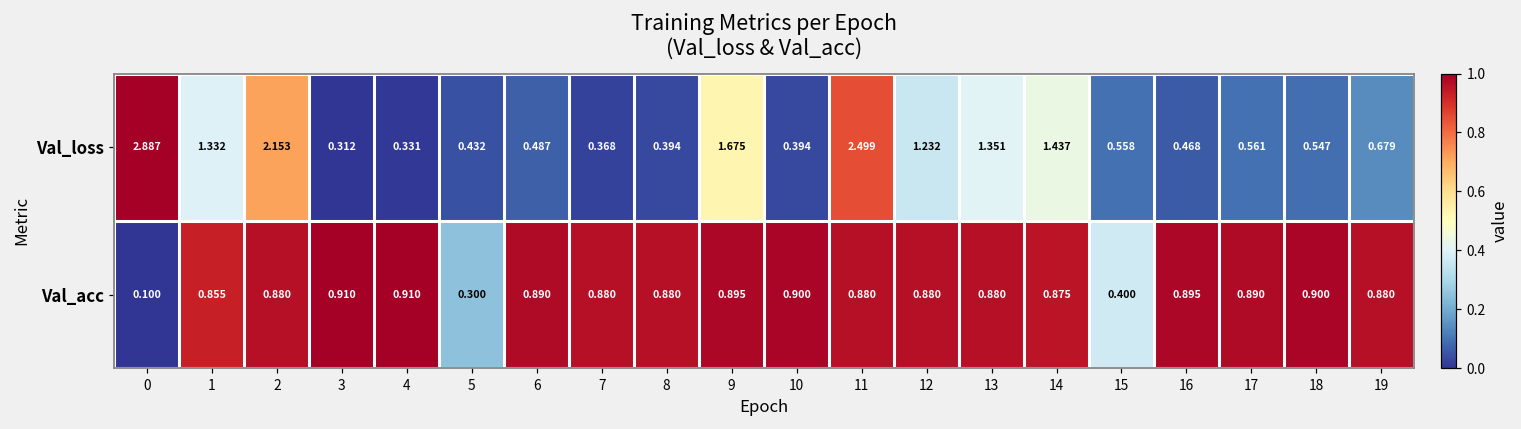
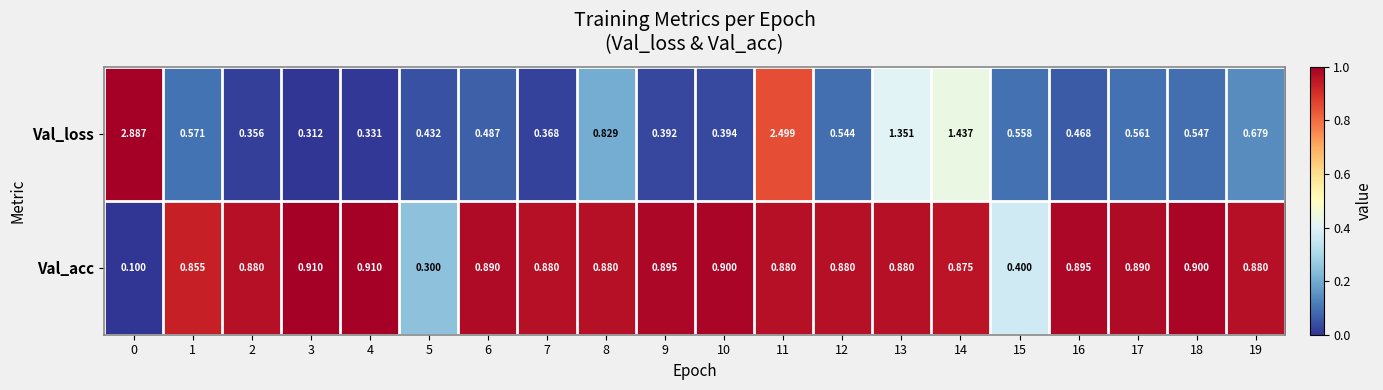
Val_loss, 1: 1.332 -> 0.571
Val_loss, 2: 2.153 -> 0.356
Val_loss, 8: 0.394 -> 0.829
Val_loss, 9: 1.675 -> 0.392
Val_loss, 12: 1.232 -> 0.544
